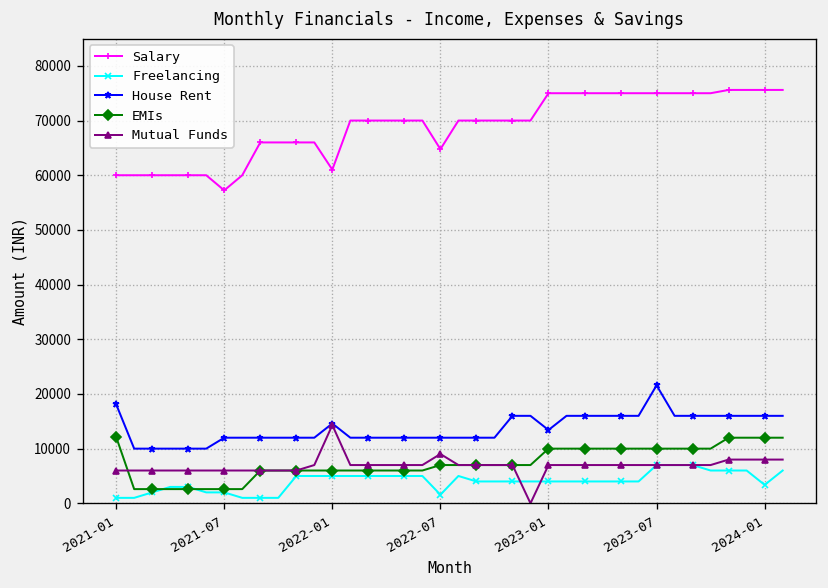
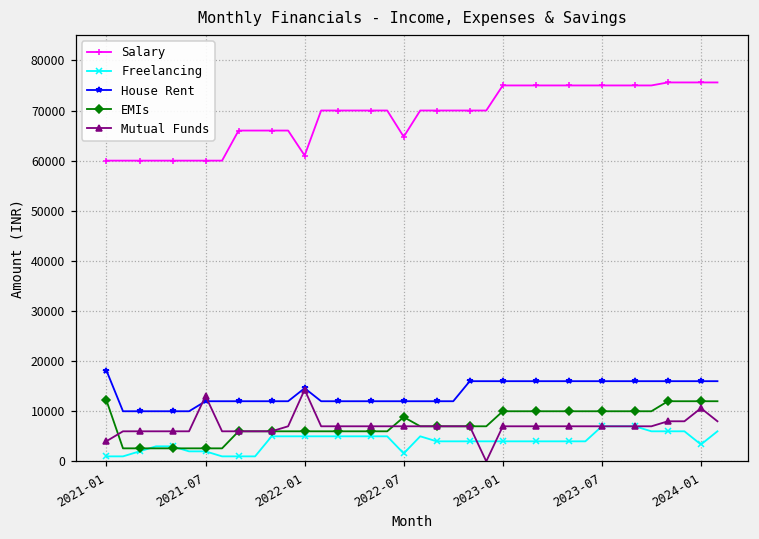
Mutual Funds, 2021-01: 6000 -> 4000
Salary, 2021-07: 57000 -> 60000
Mutual Funds, 2021-07: 6000 -> 13000
EMIs, 2022-07: 7000 -> 9000
Mutual Funds, 2022-07: 9000 -> 7000
House Rent, 2023-01: 13000 -> 16000
House Rent, 2023-07: 22000 -> 16000
Mutual Funds, 2024-01: 8000 -> 11000
